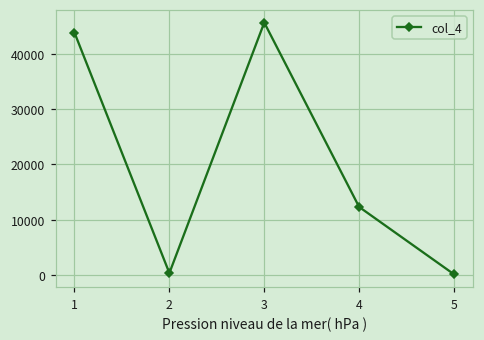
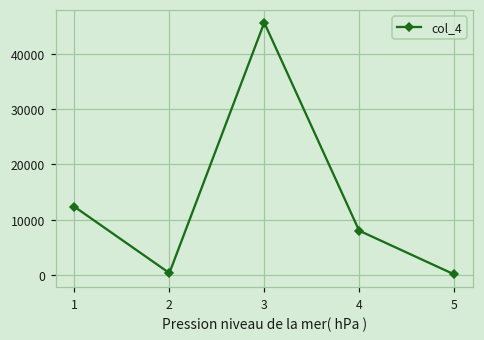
1: 44000 -> 12000
4: 12000 -> 8000
